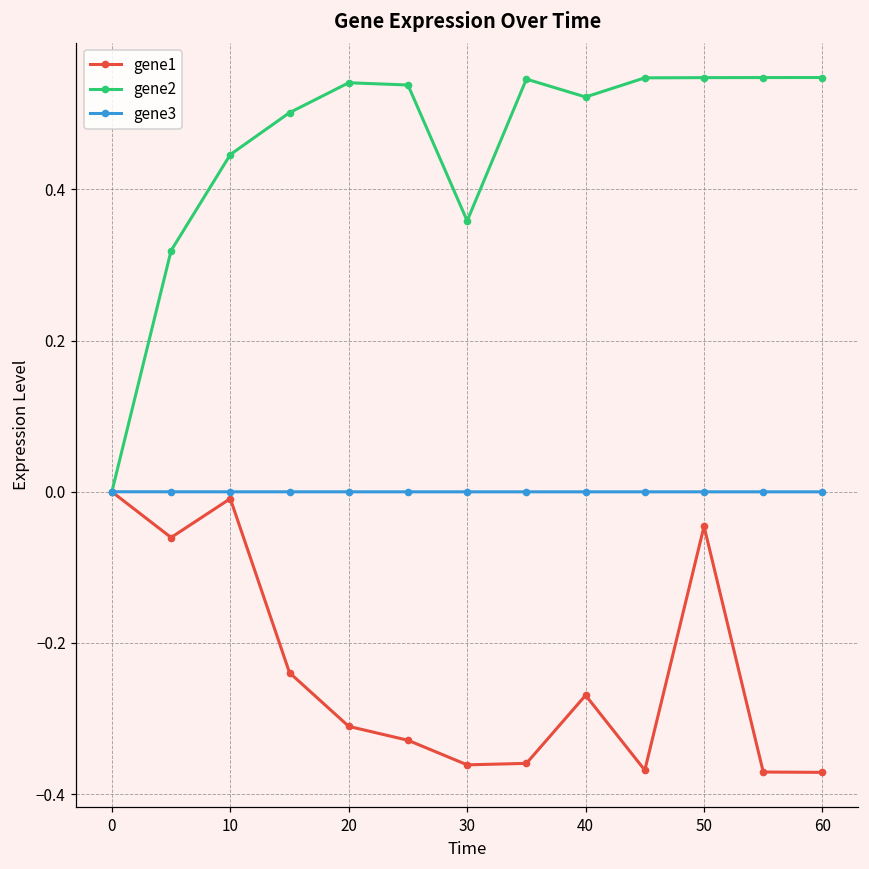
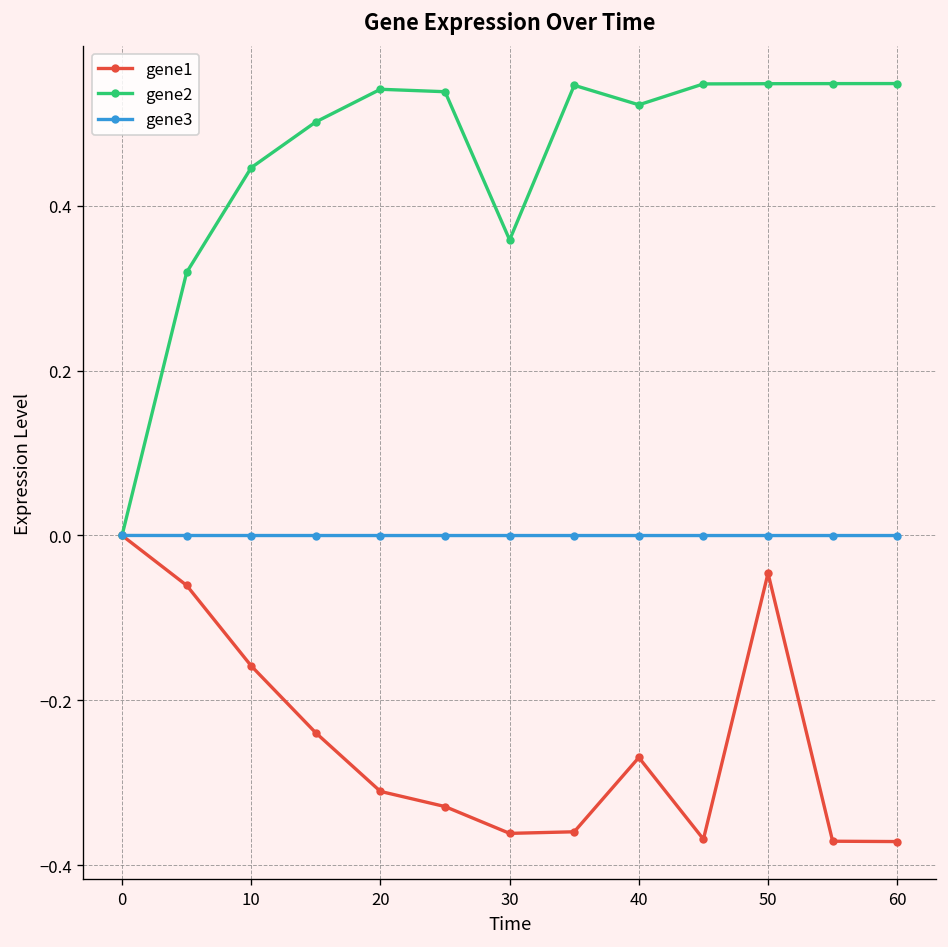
gene1, 10: -0.01 -> -0.16
